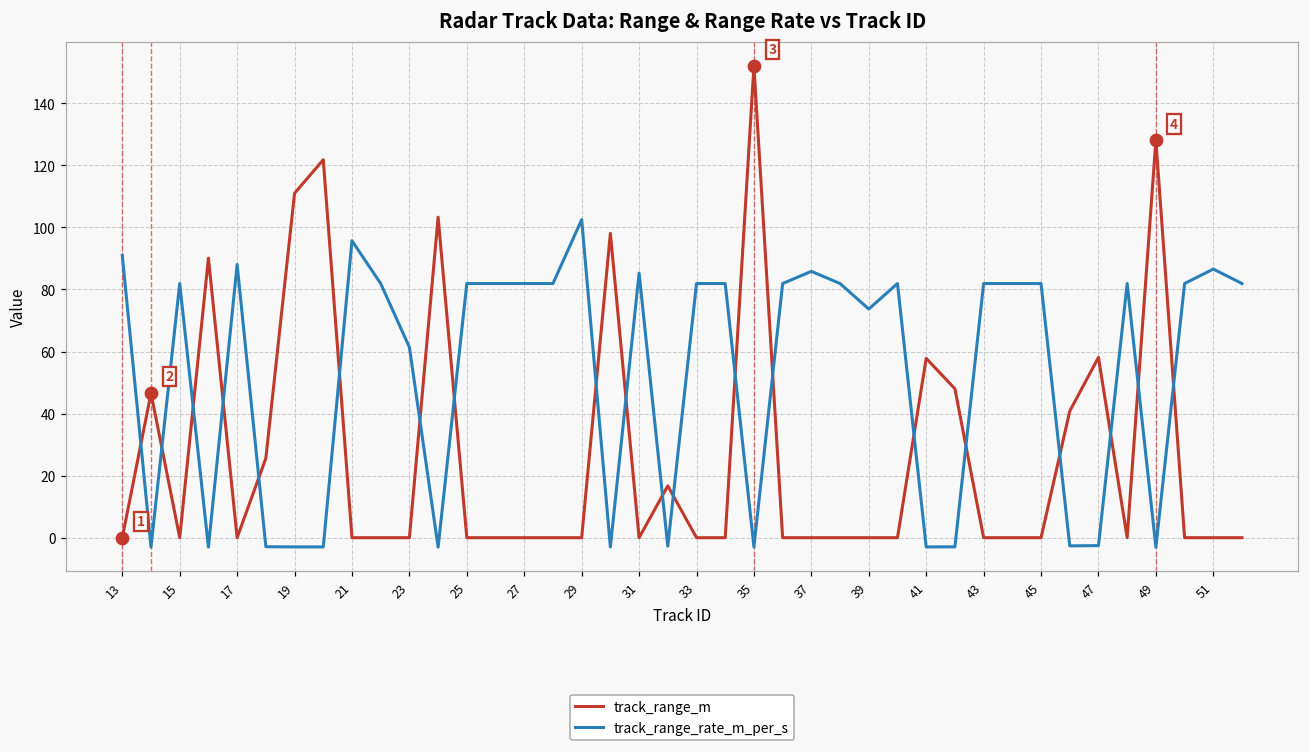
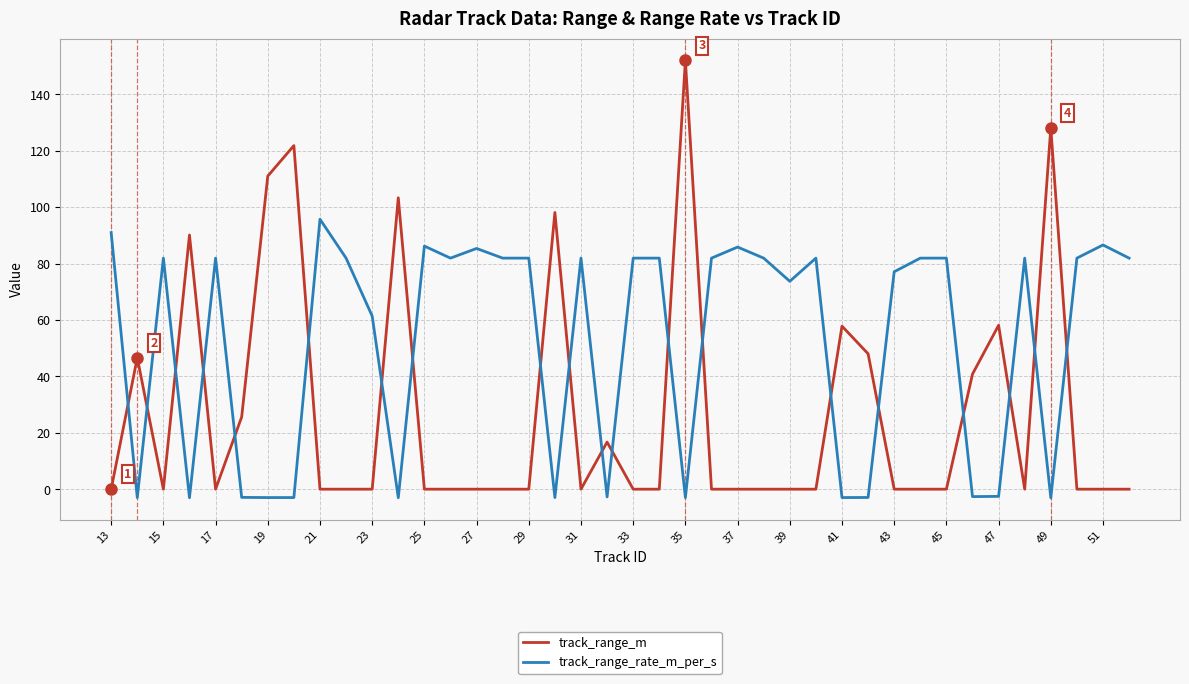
track_range_rate_m_per_s, 17: 88 -> 82
track_range_rate_m_per_s, 25: 82 -> 86
track_range_rate_m_per_s, 27: 82 -> 85
track_range_rate_m_per_s, 29: 102 -> 82
track_range_rate_m_per_s, 31: 85 -> 82
track_range_rate_m_per_s, 43: 82 -> 77
